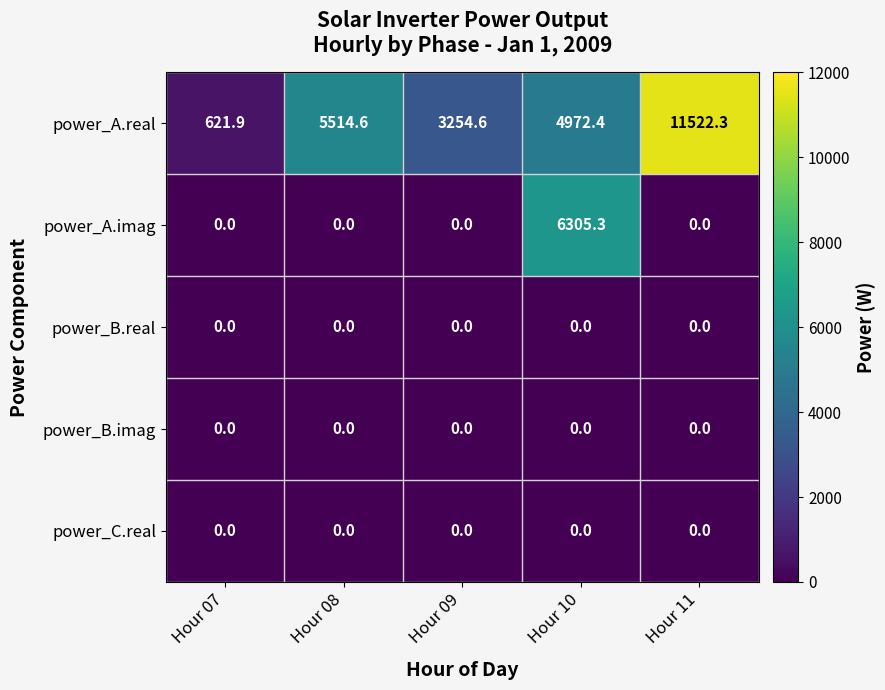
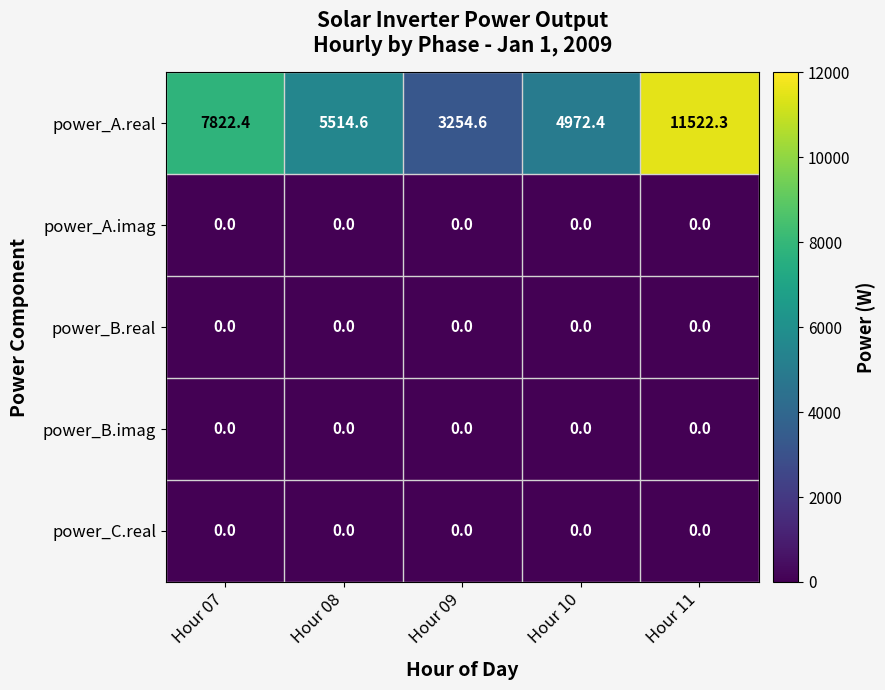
power_A.real, Hour 07: 621.9 -> 7822.4
power_A.imag, Hour 10: 6305.3 -> 0.0
